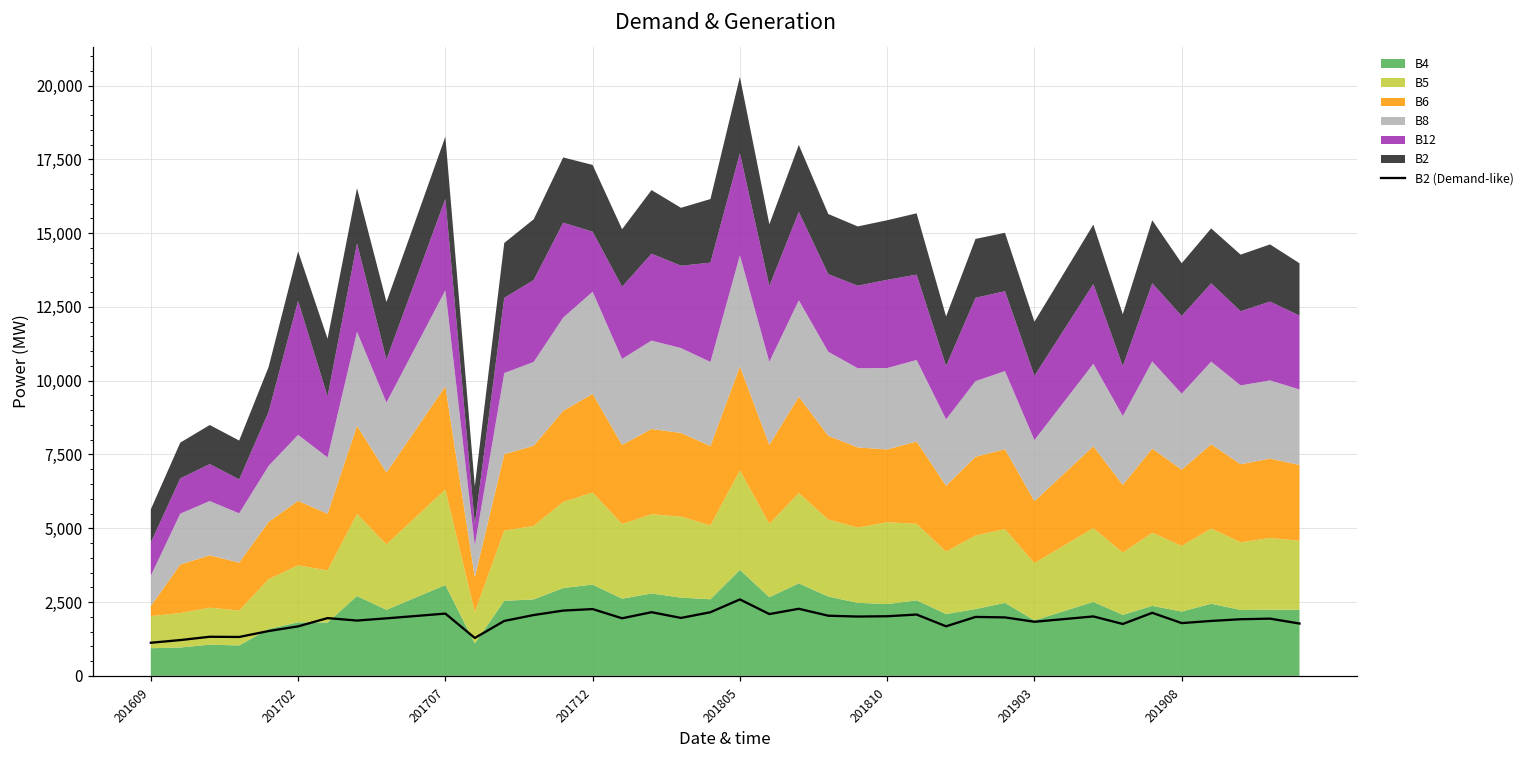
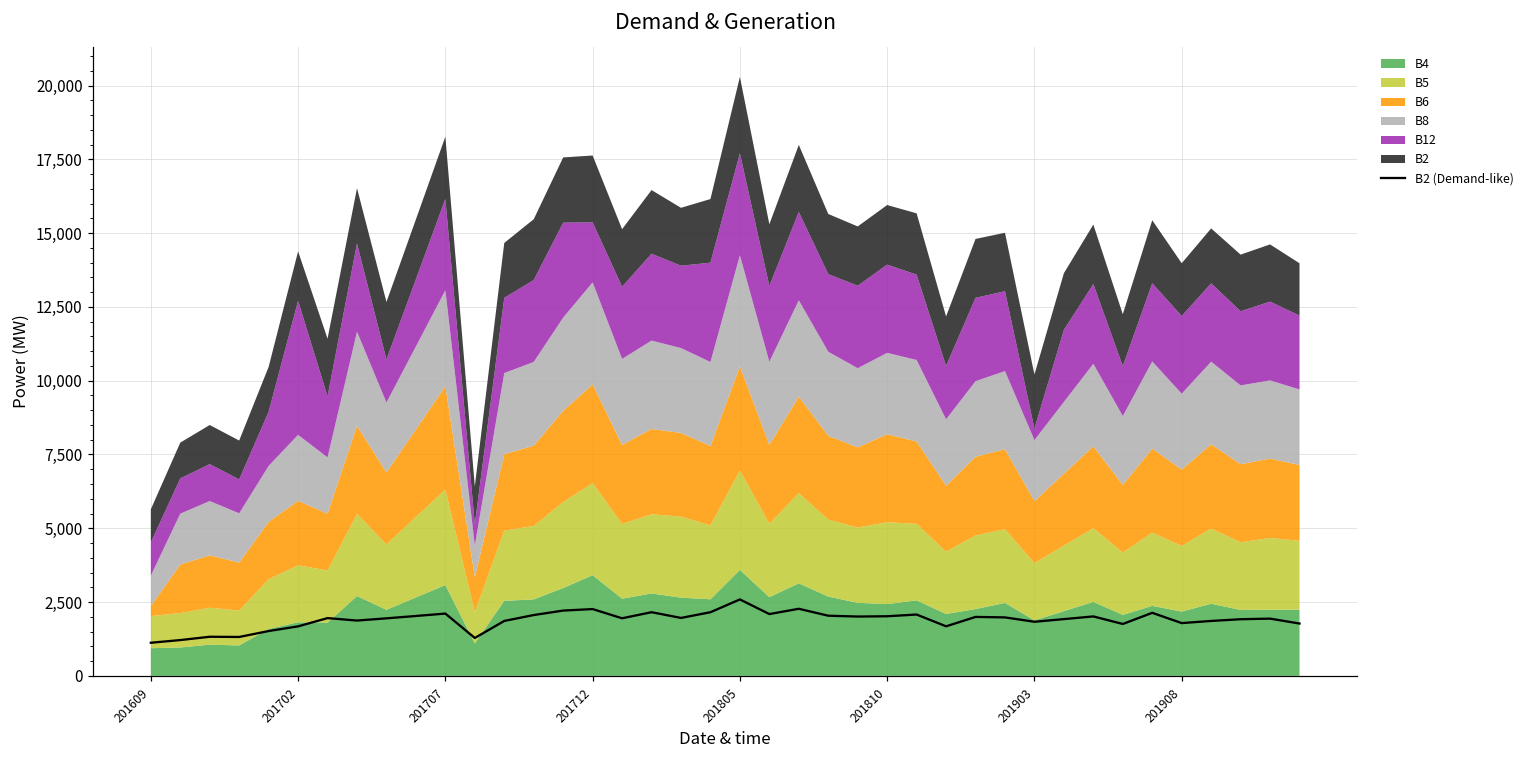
B4, 201712: 3,100 -> 3,400
B6, 201810: 2,500 -> 3,000
B12, 201903: 2,200 -> 400
